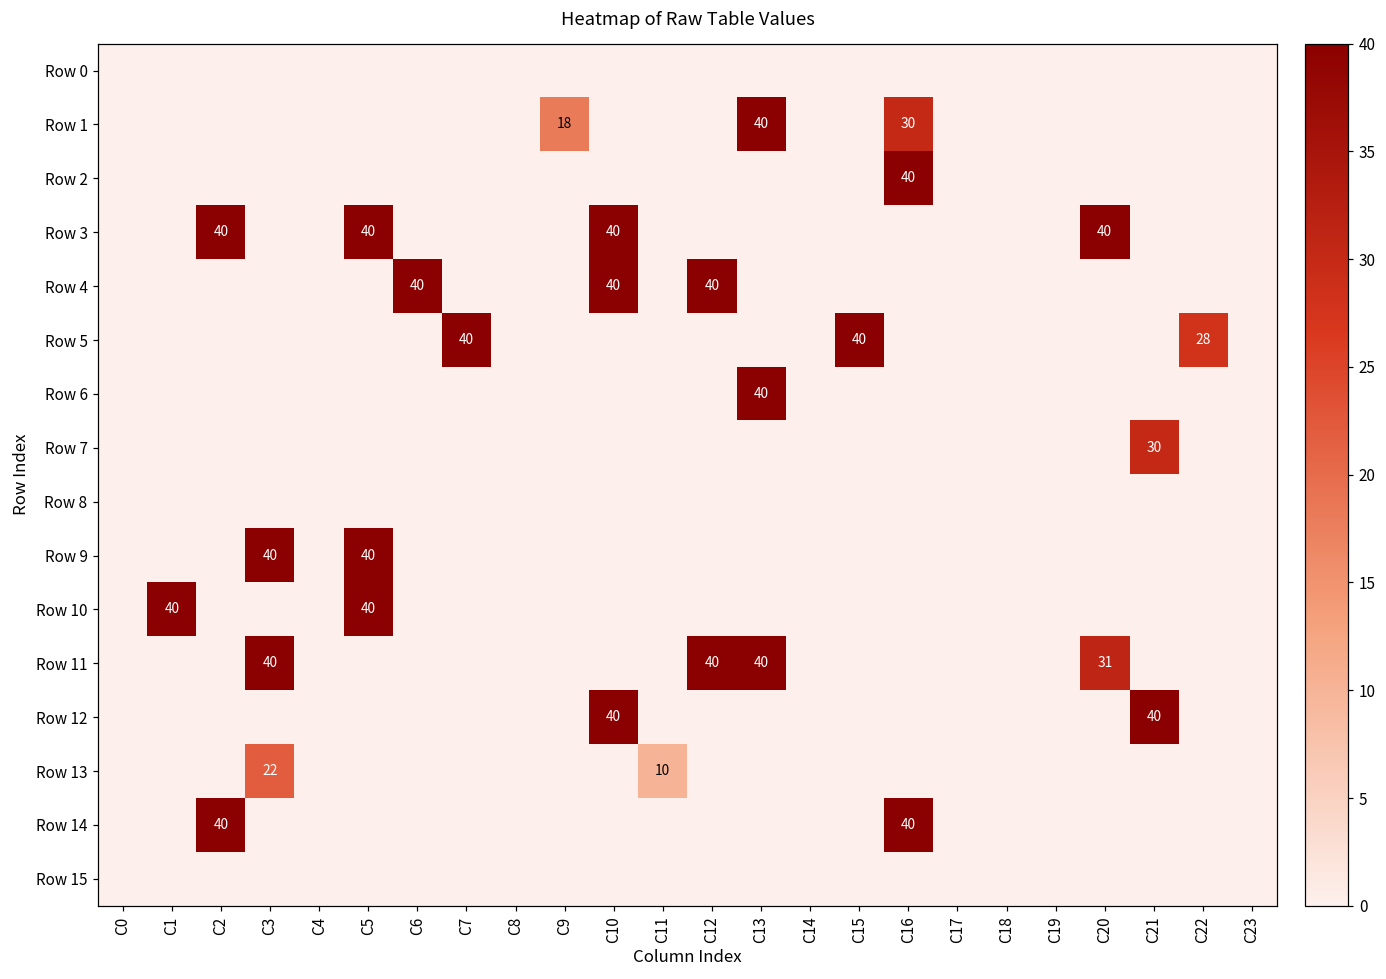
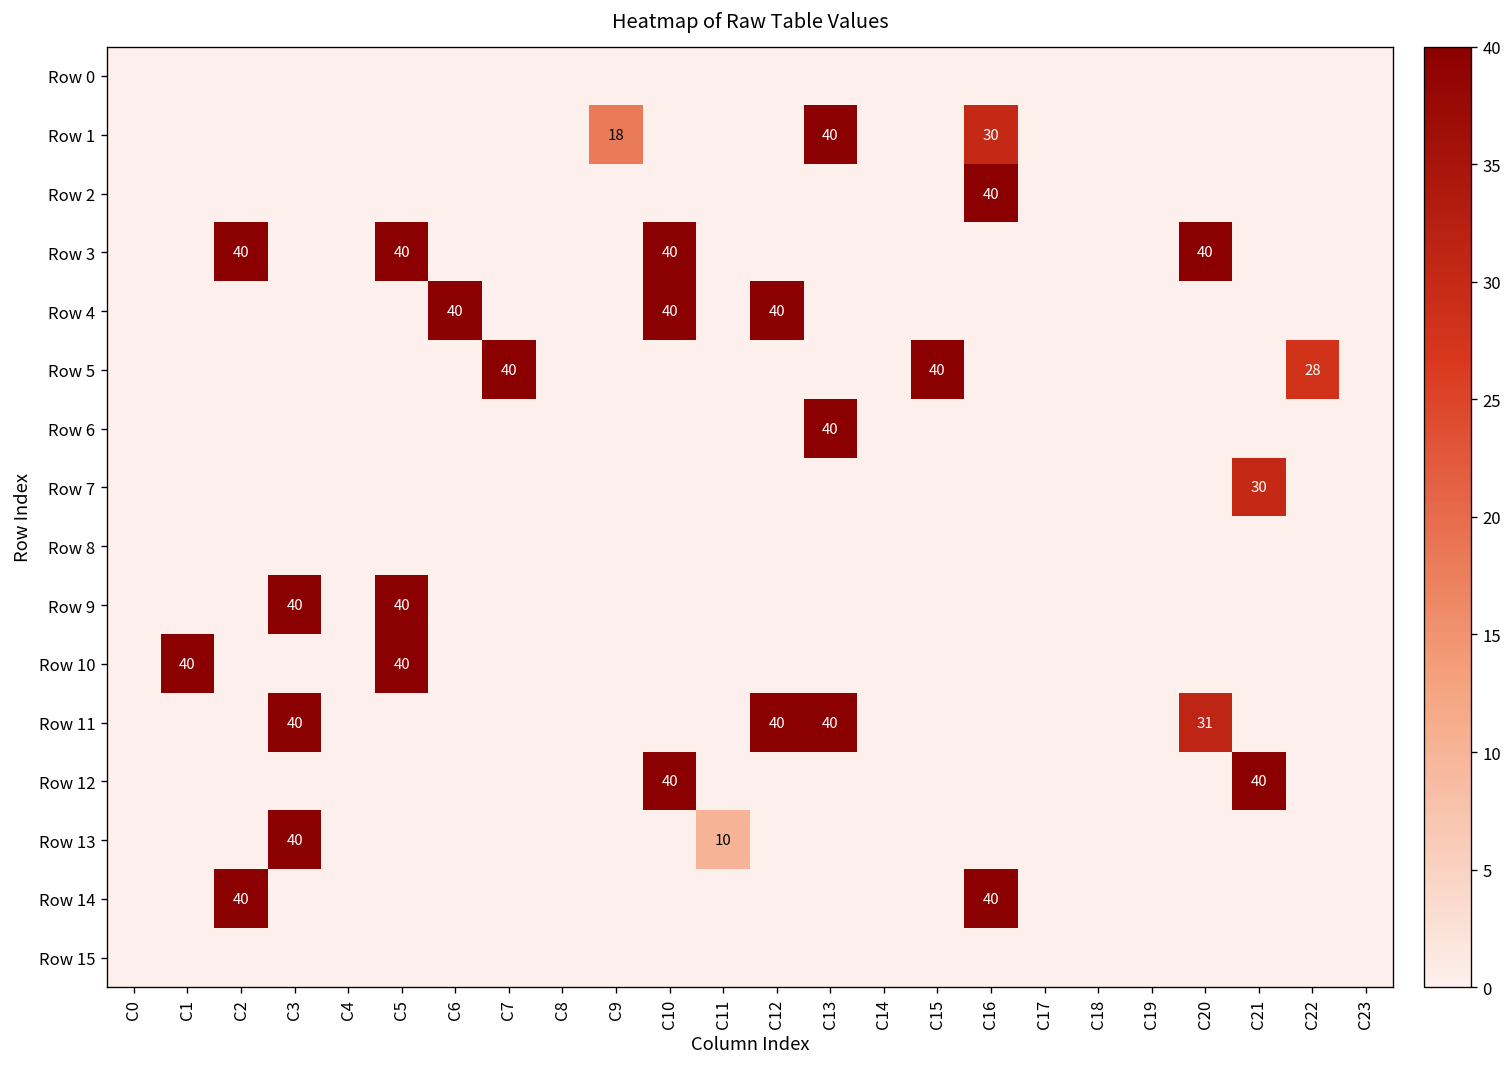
Row 13, C3: 22 -> 40
